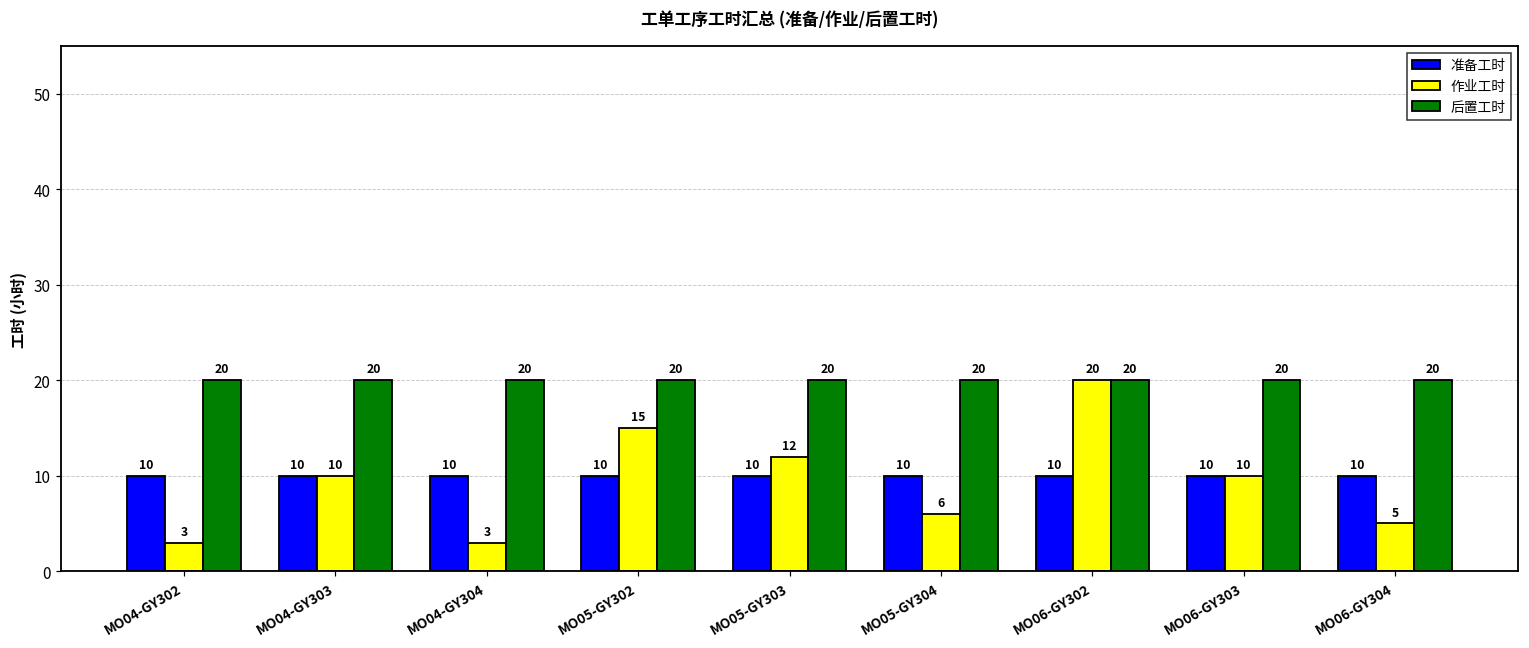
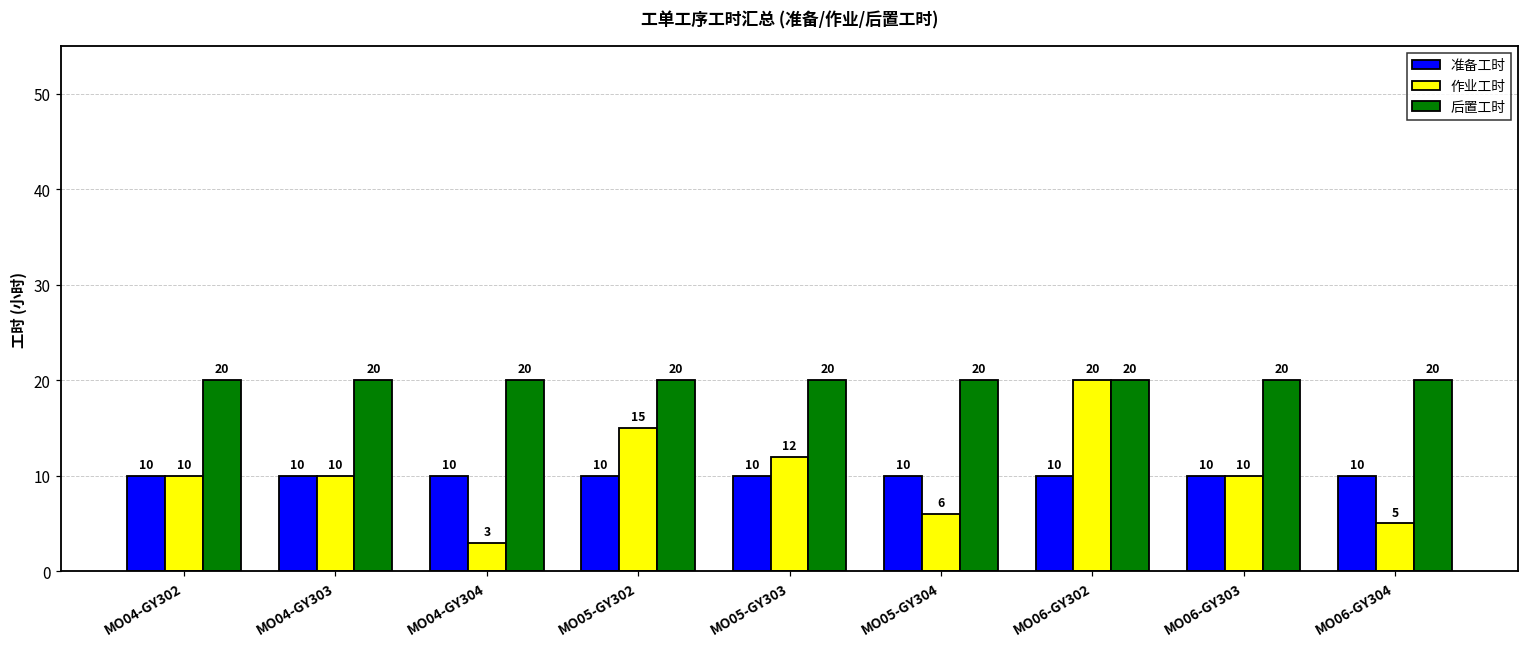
作业工时, MO04-GY302: 3 -> 10
